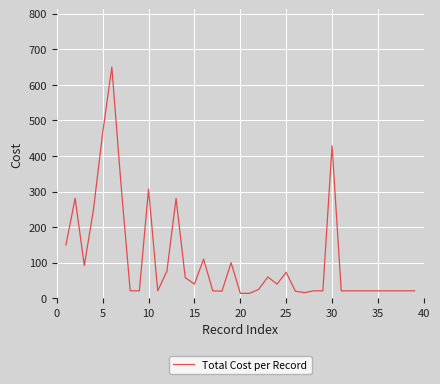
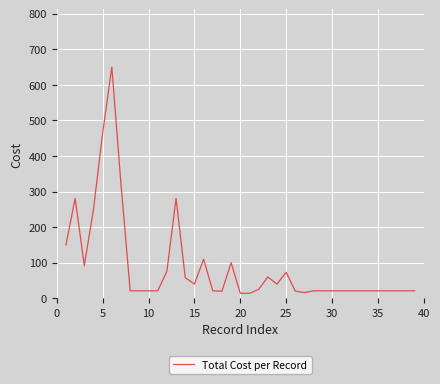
10: 310 -> 20
30: 430 -> 20
